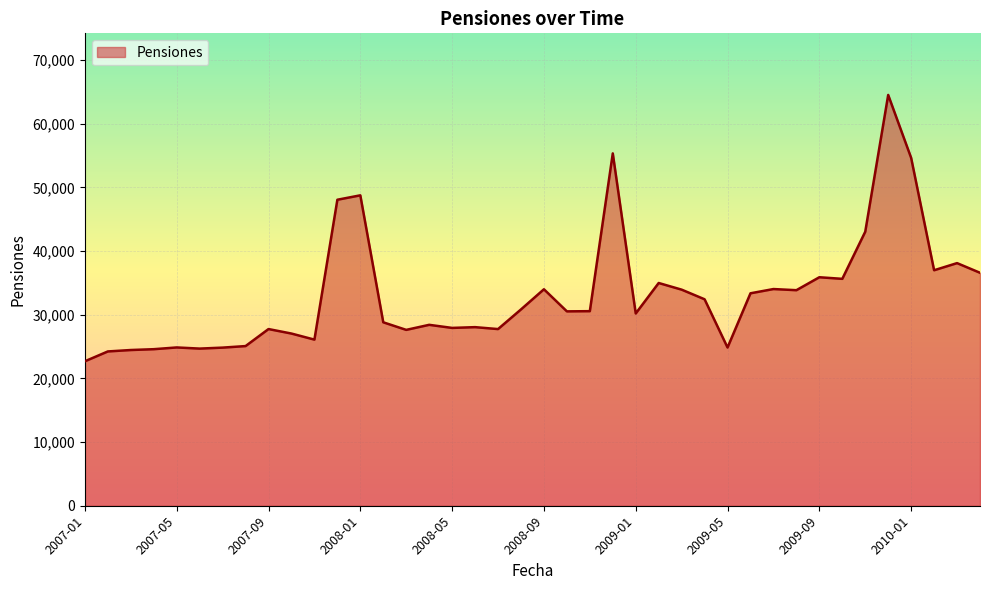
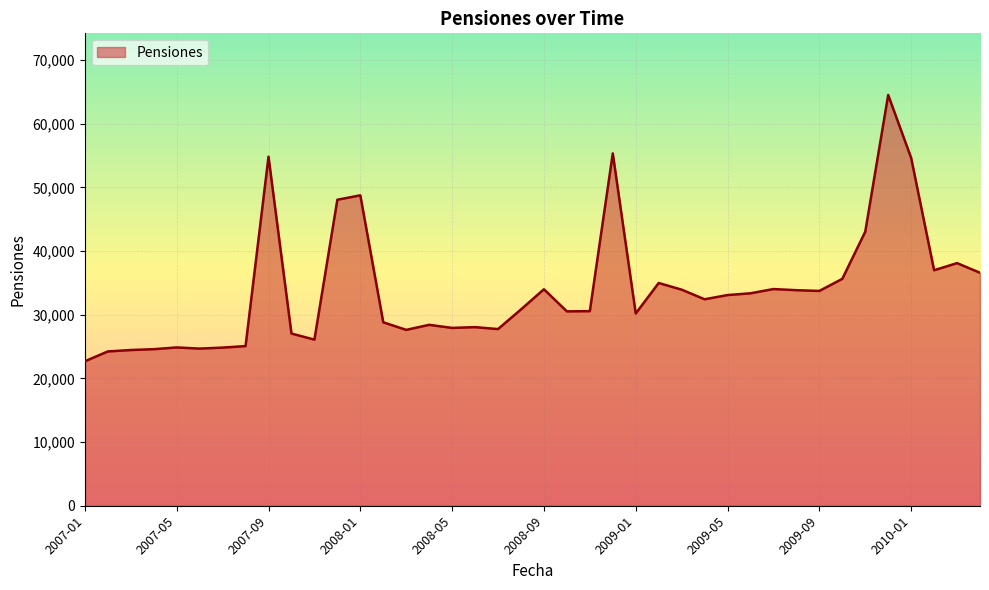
2007-09: 28,000 -> 55,000
2009-05: 25,000 -> 33,000
2009-09: 36,000 -> 34,000
